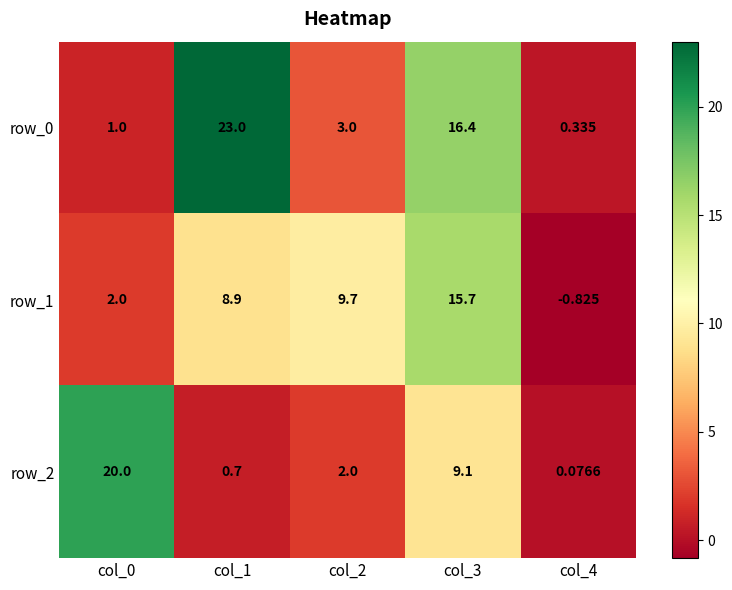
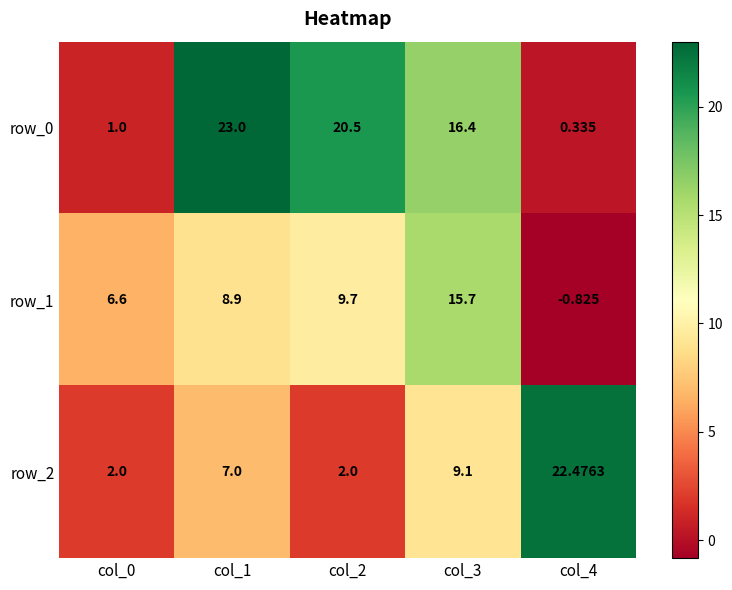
row_0, col_2: 3.0 -> 20.5
row_1, col_0: 2.0 -> 6.6
row_2, col_0: 20.0 -> 2.0
row_2, col_1: 0.7 -> 7.0
row_2, col_4: 0.0766 -> 22.4763
